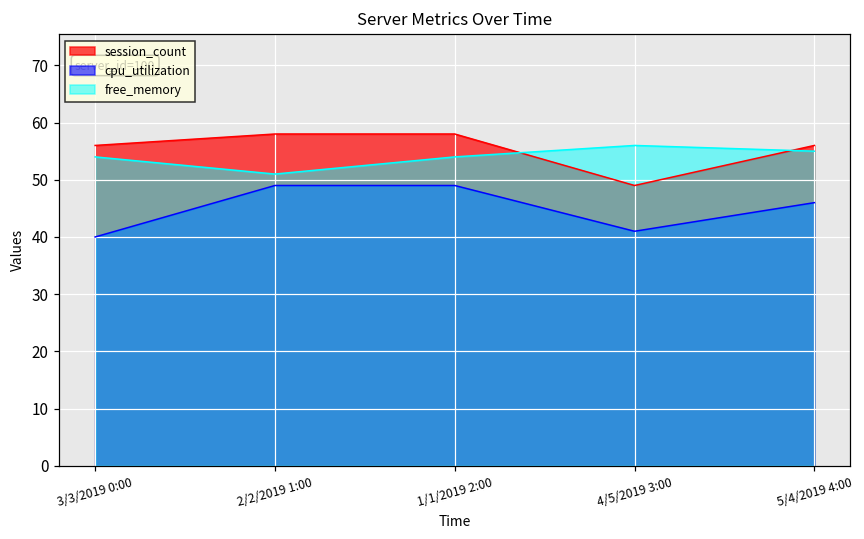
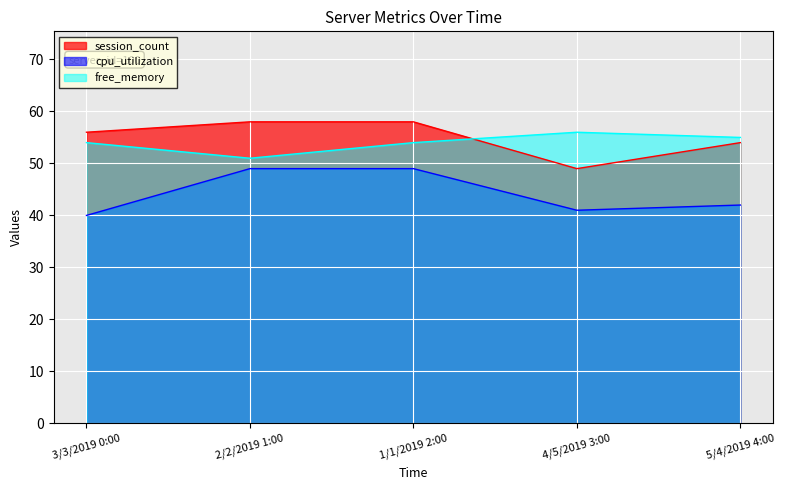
session_count, 5/4/2019 4:00: 56 -> 54
cpu_utilization, 5/4/2019 4:00: 46 -> 42
